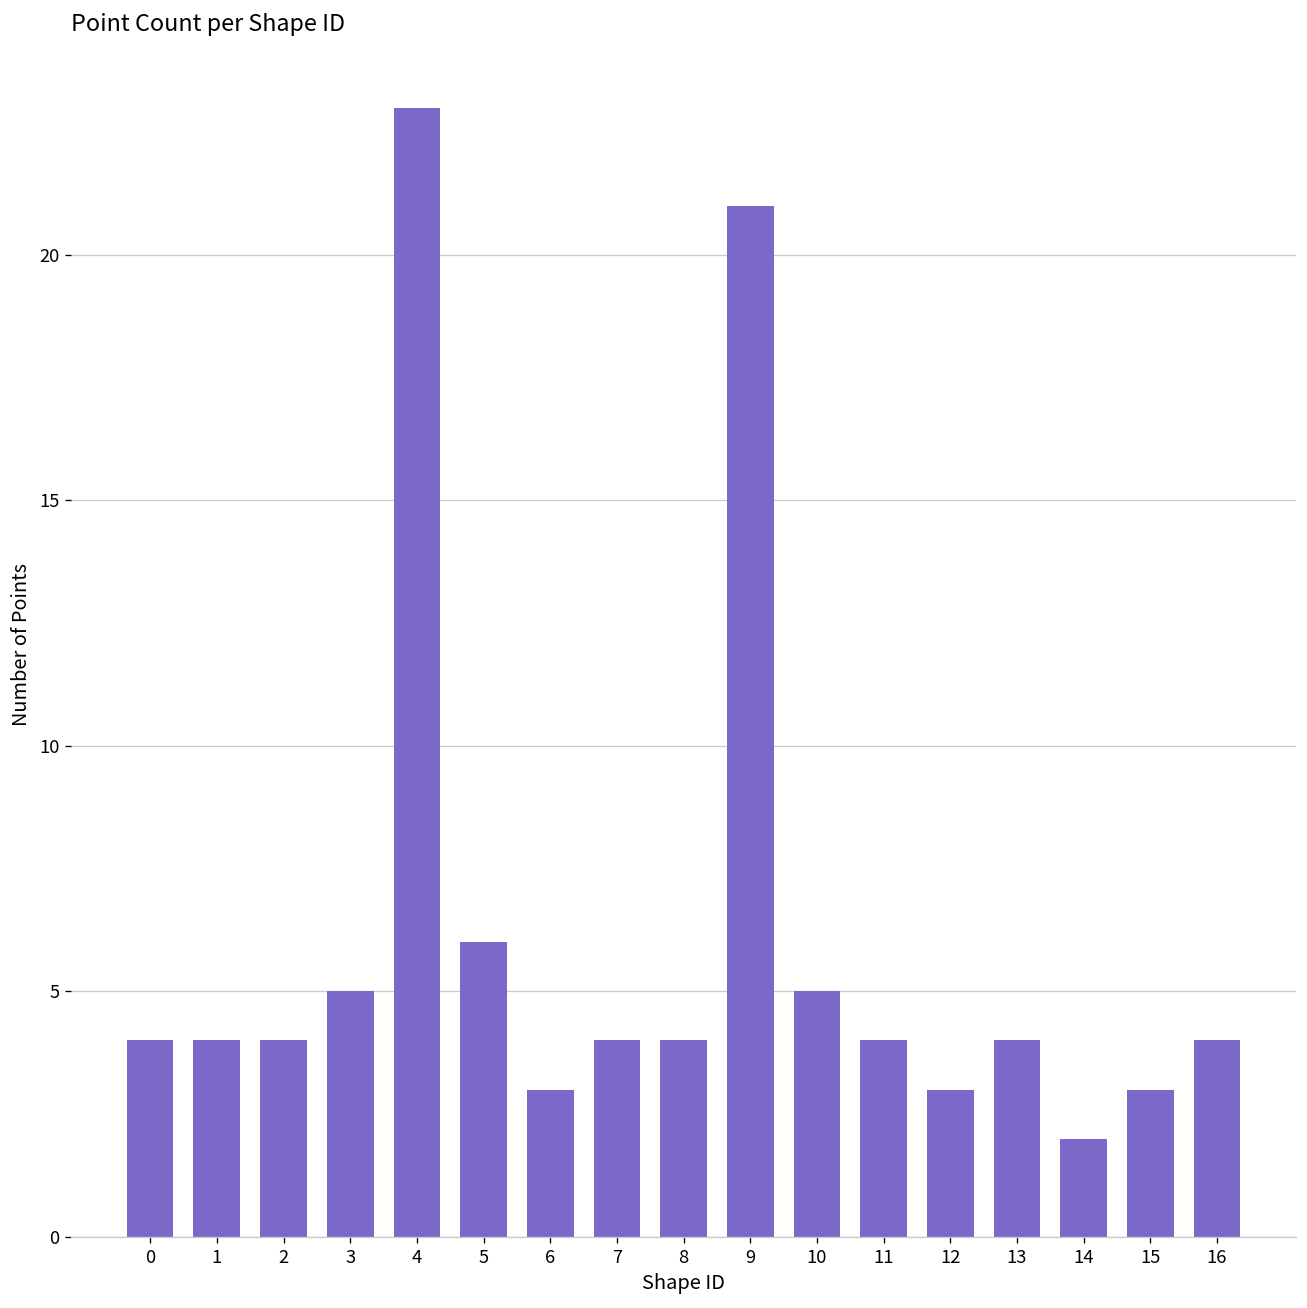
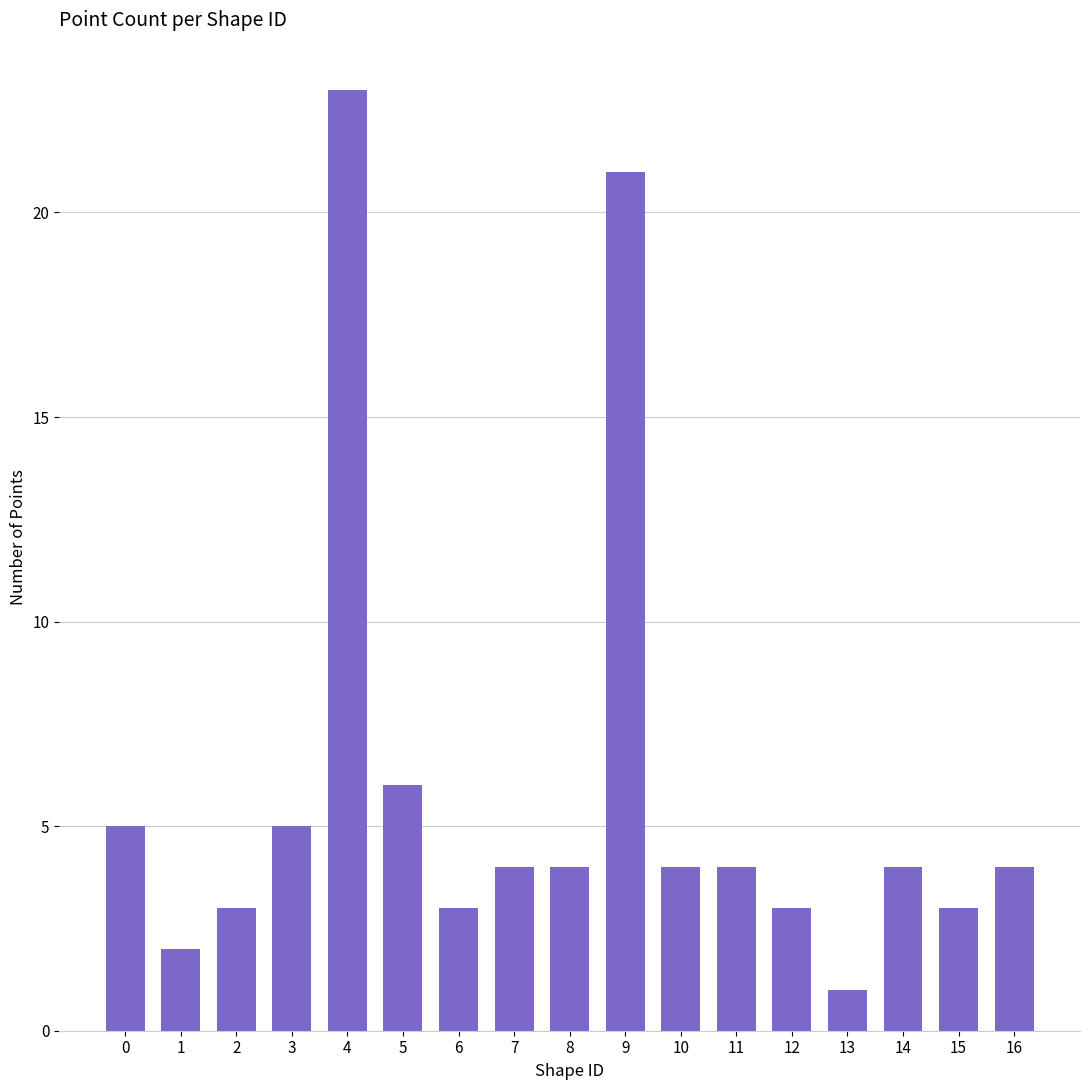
0: 4 -> 5
1: 4 -> 2
2: 4 -> 3
10: 5 -> 4
13: 4 -> 1
14: 2 -> 4
